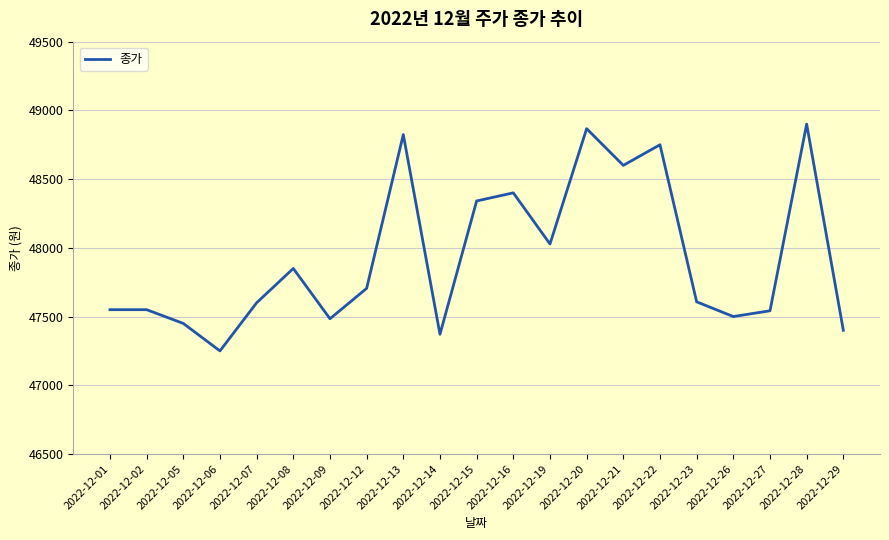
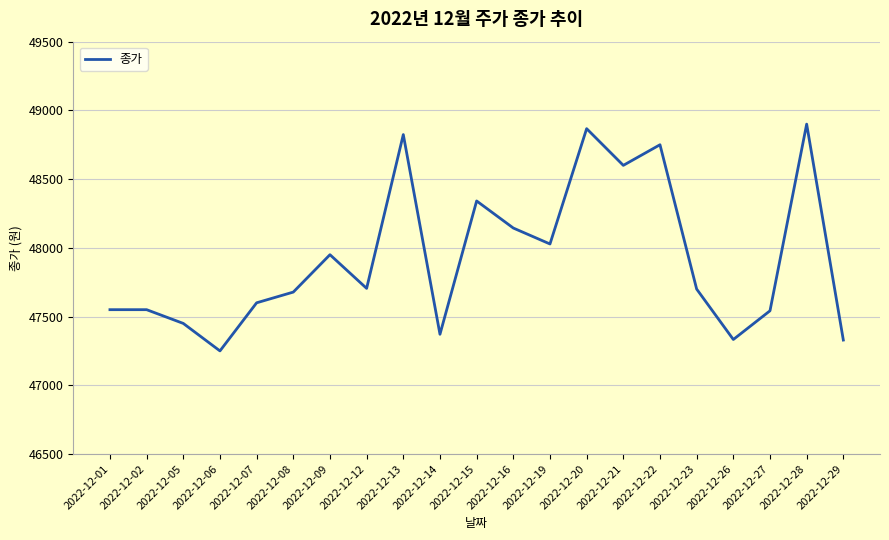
2022-12-08: 47850 -> 47680
2022-12-09: 47480 -> 47950
2022-12-16: 48400 -> 48140
2022-12-23: 47610 -> 47700
2022-12-26: 47500 -> 47330
2022-12-29: 47400 -> 47330
